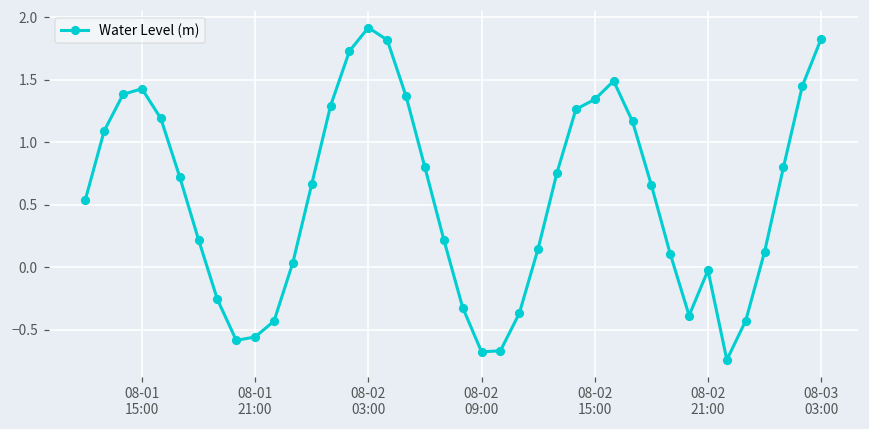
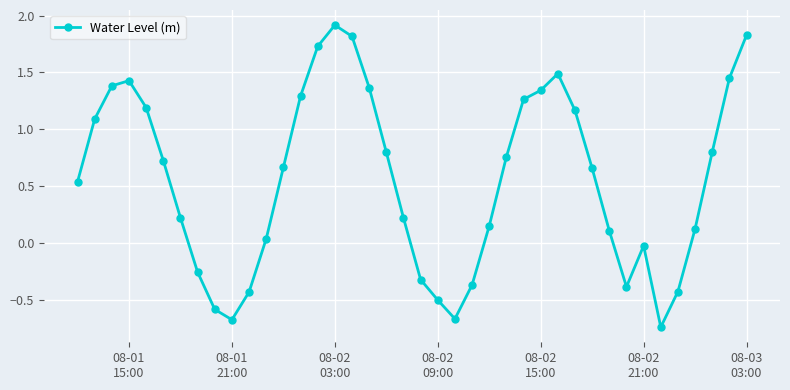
08-01 21:00: -0.56 -> -0.68
08-02 09:00: -0.68 -> -0.50
